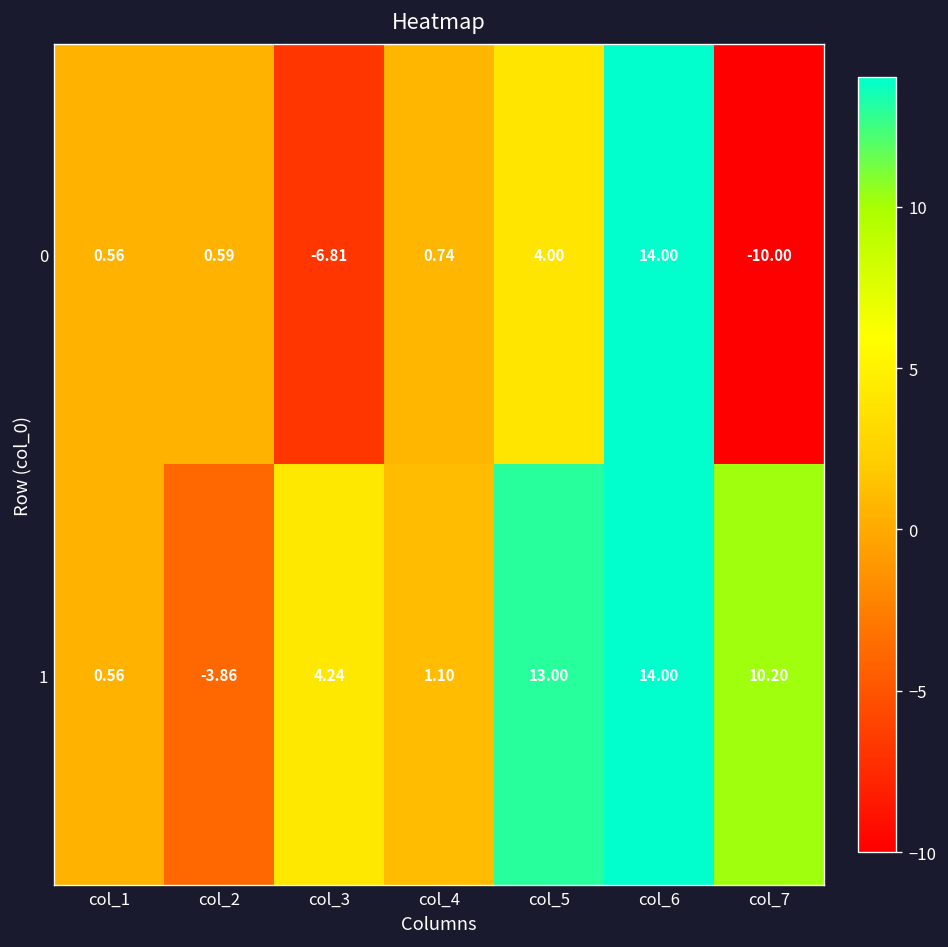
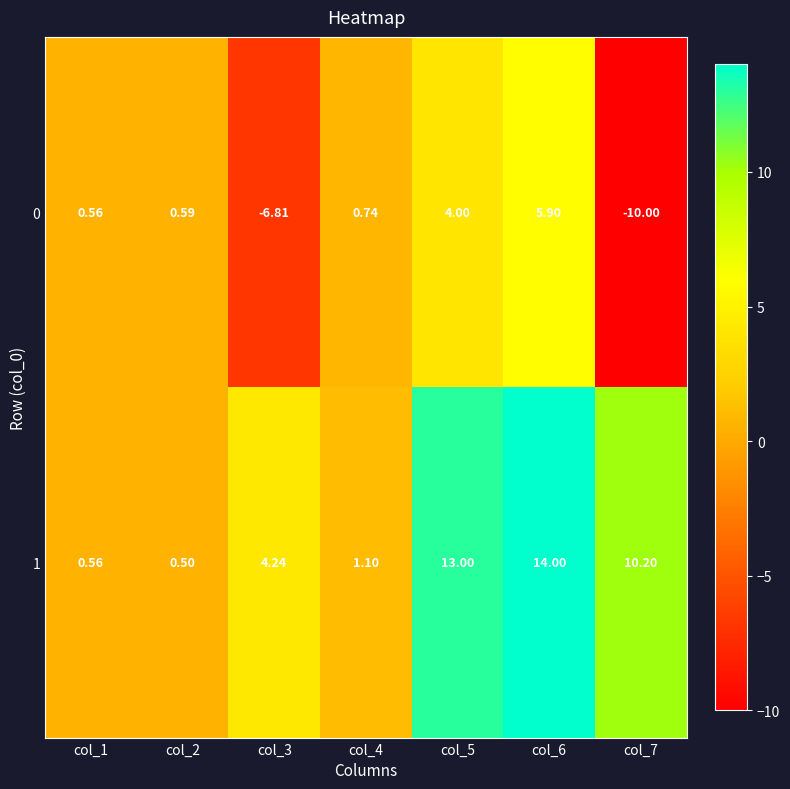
0, col_6: 14.00 -> 5.90
1, col_2: -3.86 -> 0.50
